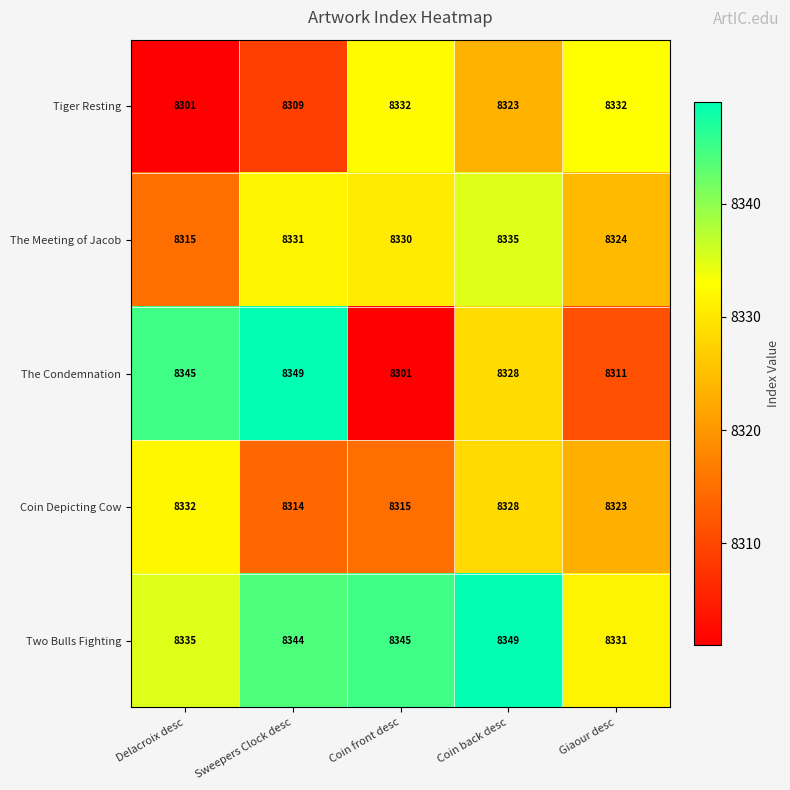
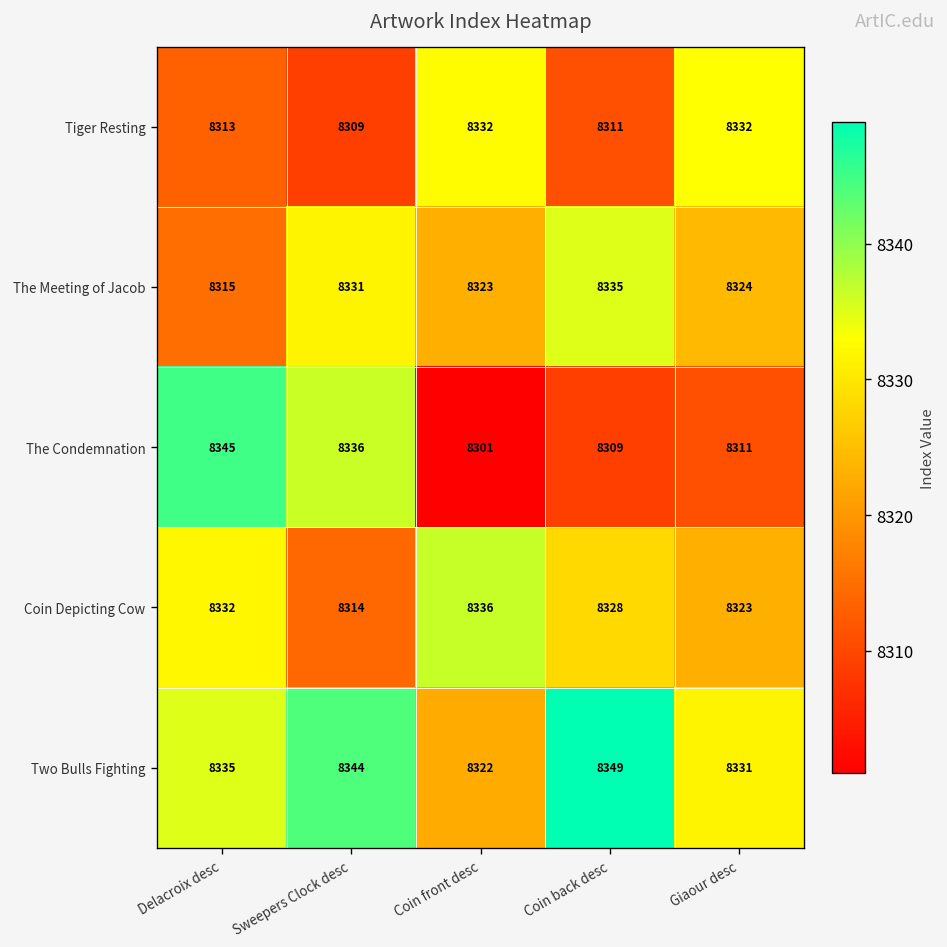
Tiger Resting, Delacroix desc: 8301 -> 8313
Tiger Resting, Coin back desc: 8323 -> 8311
The Meeting of Jacob, Coin front desc: 8330 -> 8323
The Condemnation, Sweepers Clock desc: 8349 -> 8336
The Condemnation, Coin back desc: 8328 -> 8309
Coin Depicting Cow, Coin front desc: 8315 -> 8336
Two Bulls Fighting, Coin front desc: 8345 -> 8322
